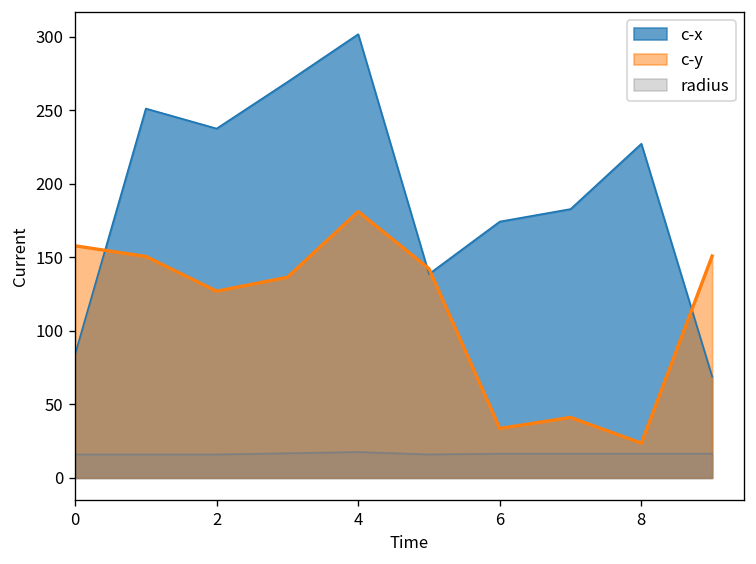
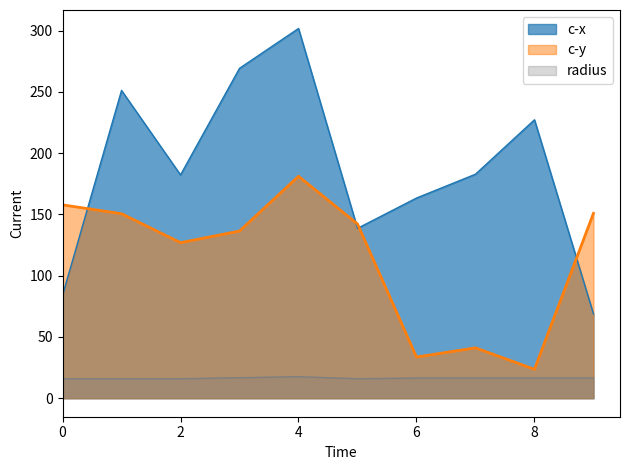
c-x, 2: 238 -> 182
c-x, 6: 174 -> 163
